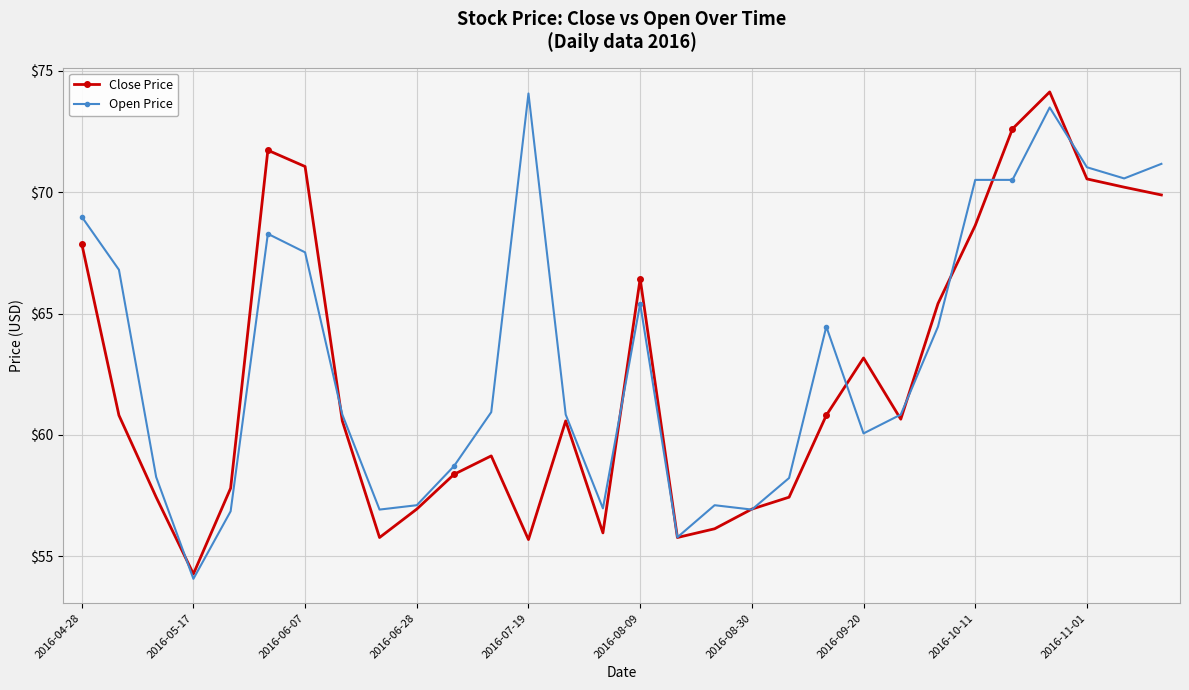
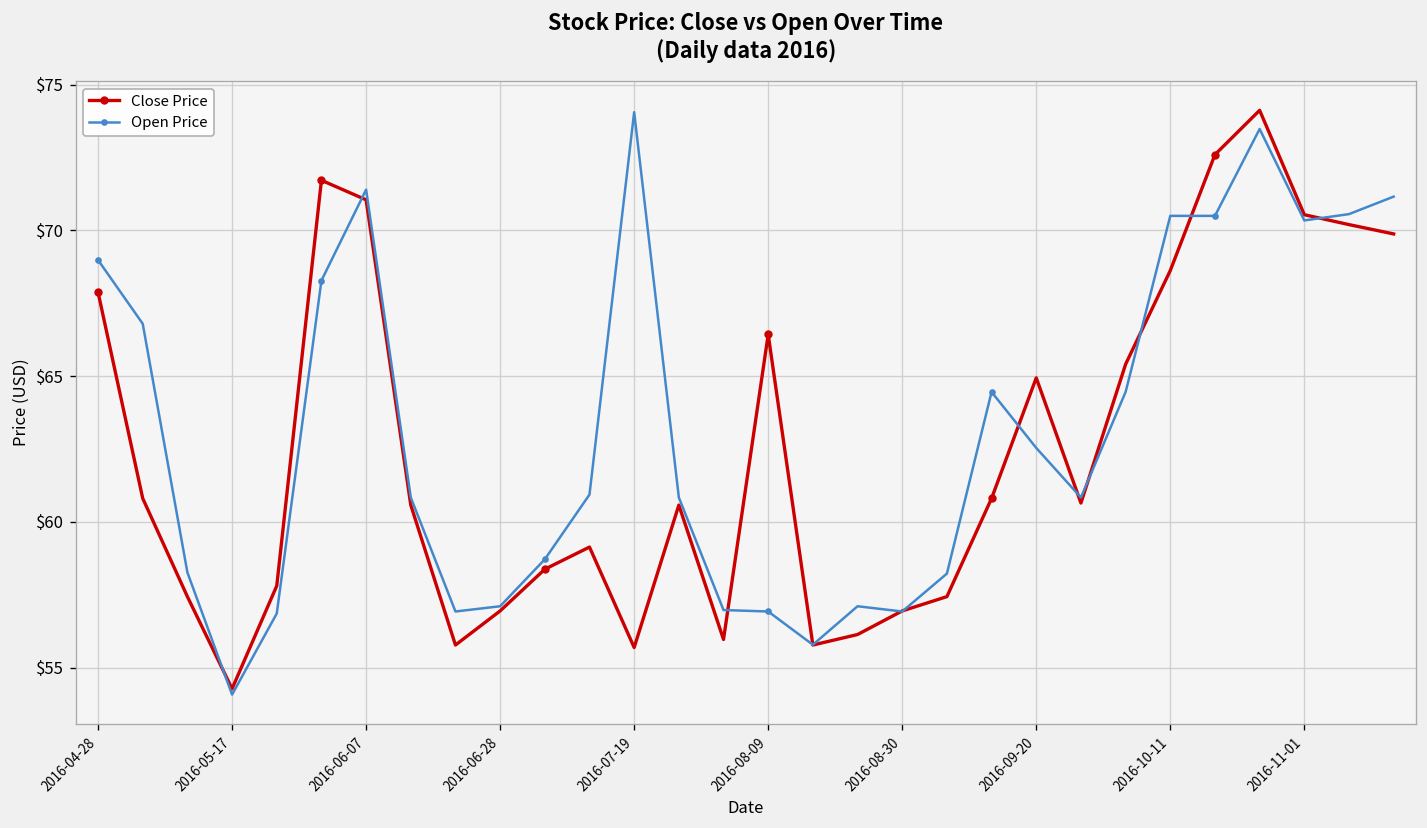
Open Price, 2016-06-07: $67.5 -> $71.4
Open Price, 2016-08-09: $65.4 -> $56.9
Close Price, 2016-09-20: $63.2 -> $64.9
Open Price, 2016-09-20: $60.1 -> $62.5
Open Price, 2016-11-01: $71.0 -> $70.3
